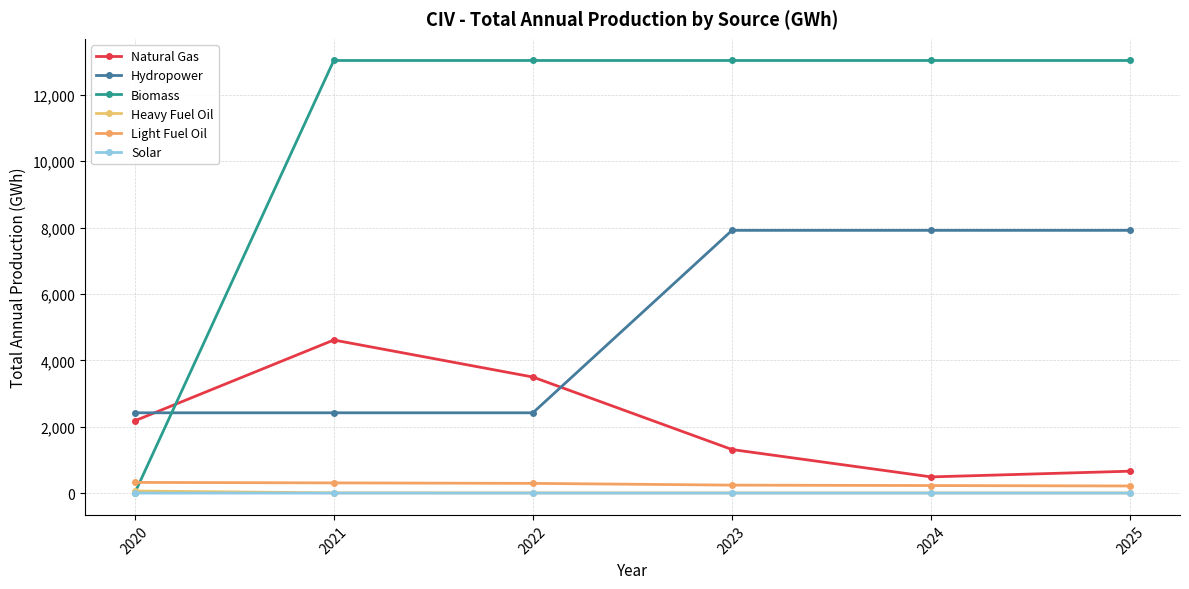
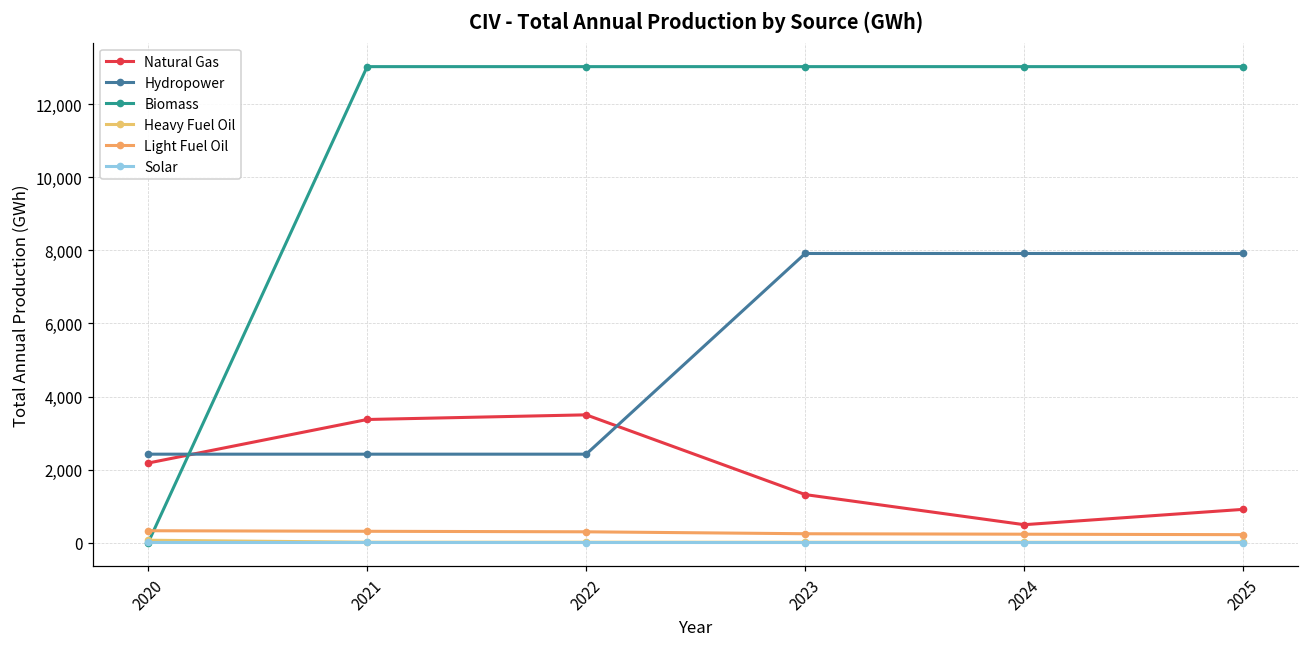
Natural Gas, 2021: 4,600 -> 3,400
Natural Gas, 2025: 700 -> 900
